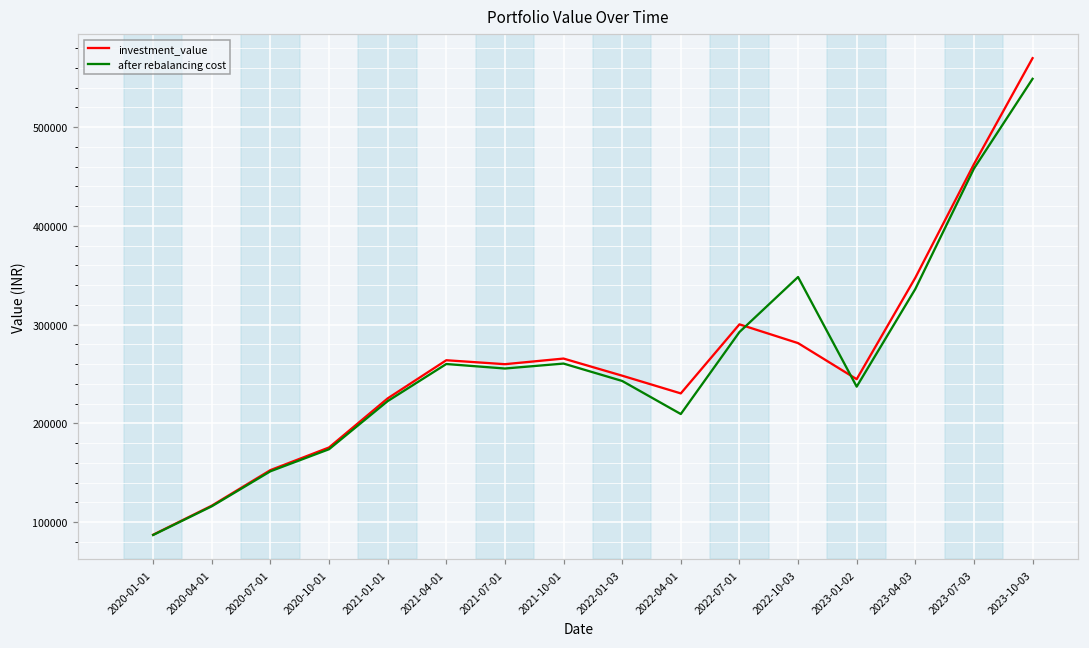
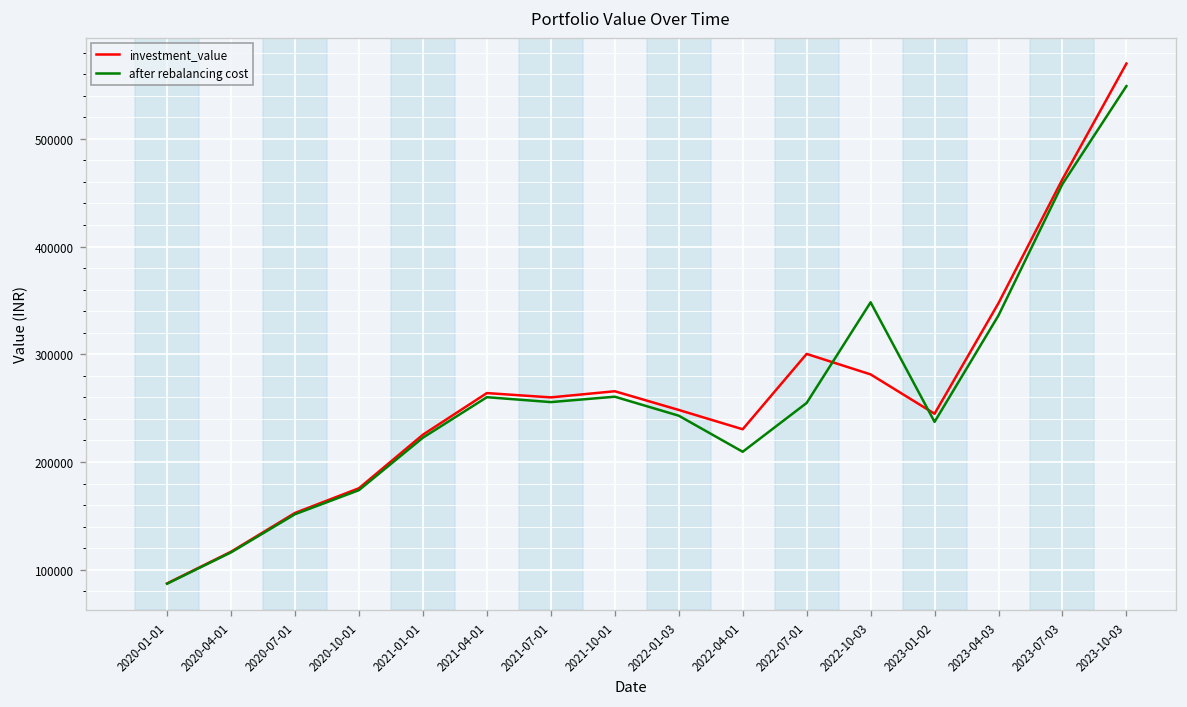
after rebalancing cost, 2022-07-01: 290000 -> 250000
